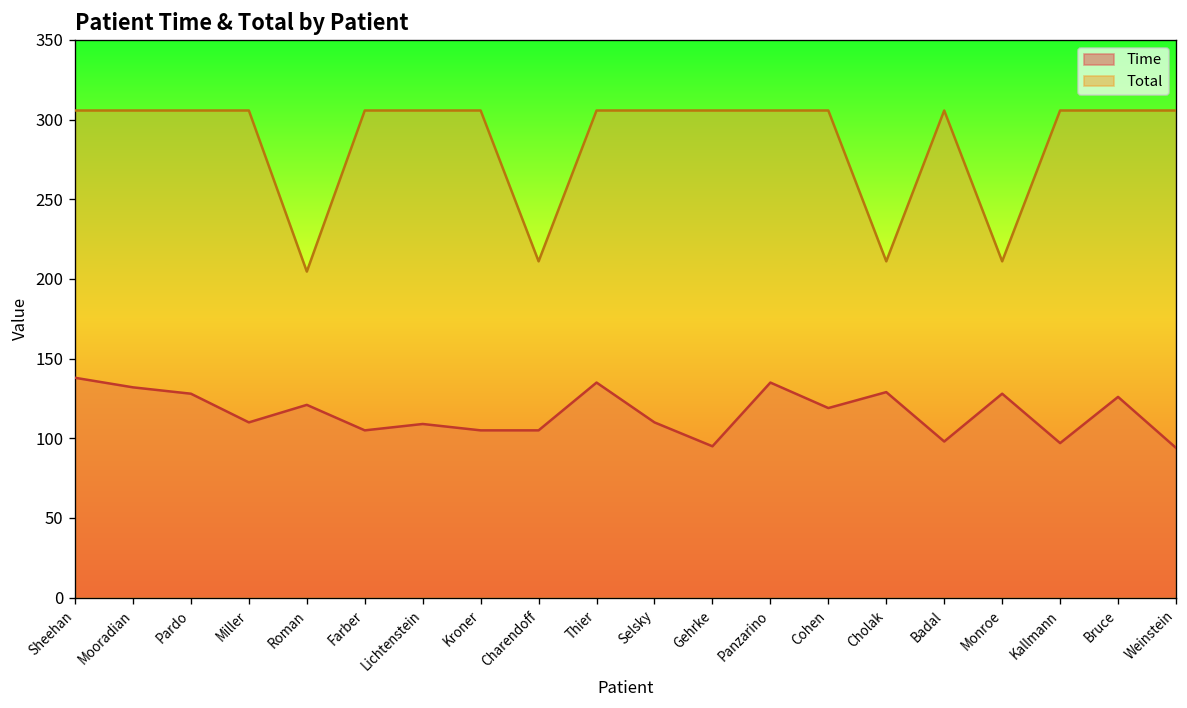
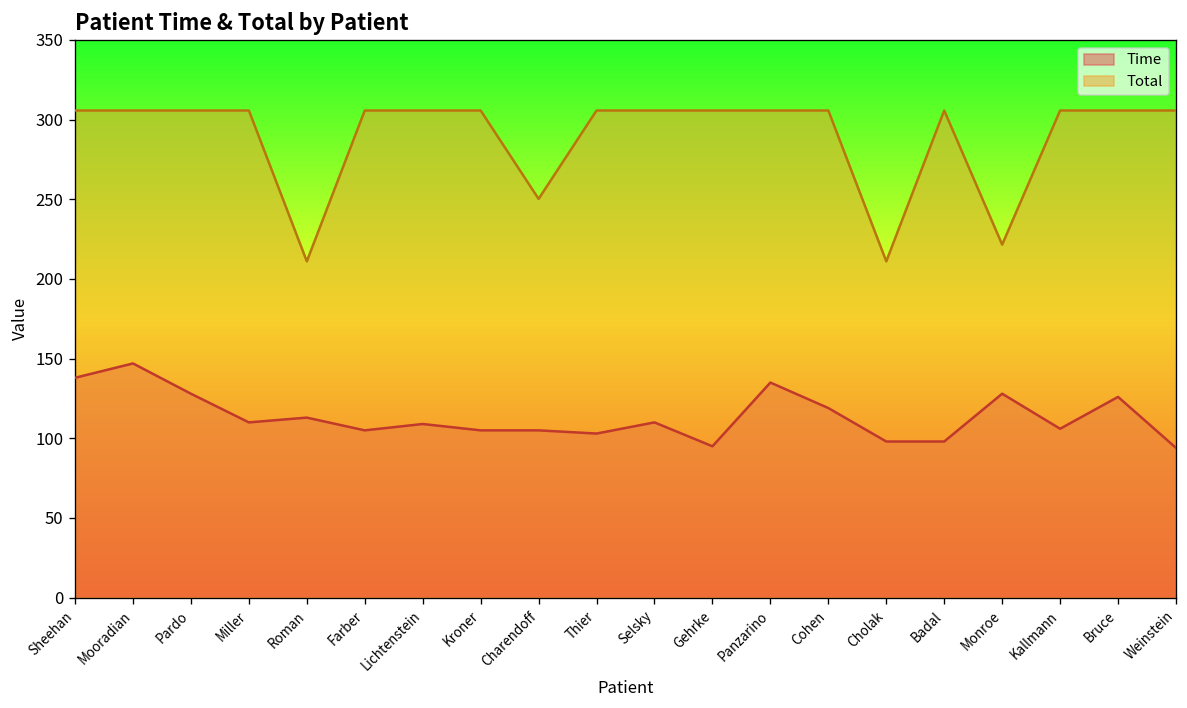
Time, Mooradian: 132 -> 147
Time, Roman: 121 -> 113
Total, Roman: 205 -> 211
Total, Charendoff: 211 -> 250
Time, Thier: 135 -> 103
Time, Cholak: 129 -> 98
Total, Monroe: 211 -> 222
Time, Kallmann: 97 -> 106
